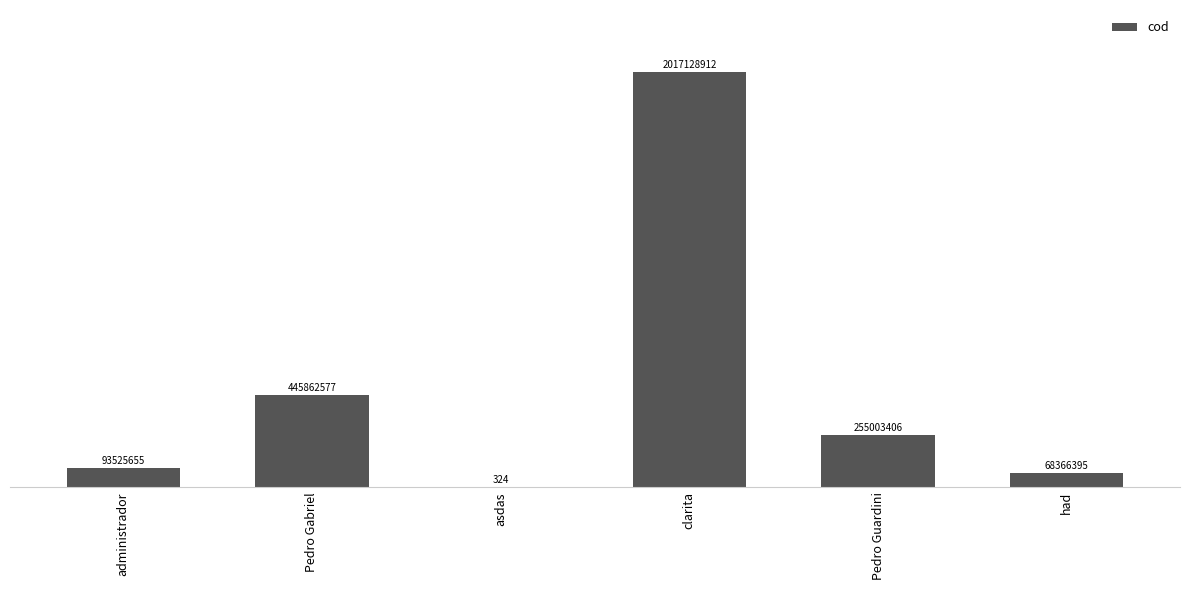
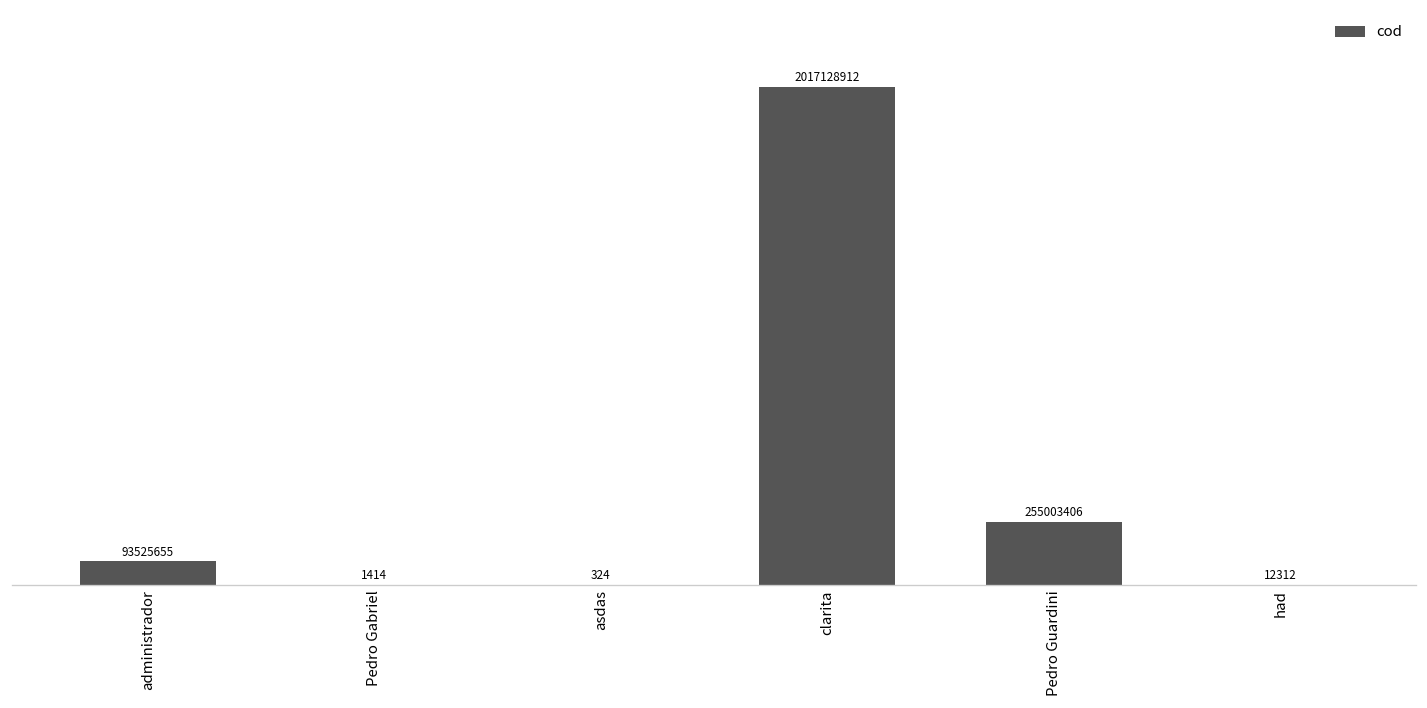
Pedro Gabriel: 445862577 -> 1414
had: 68366395 -> 12312
